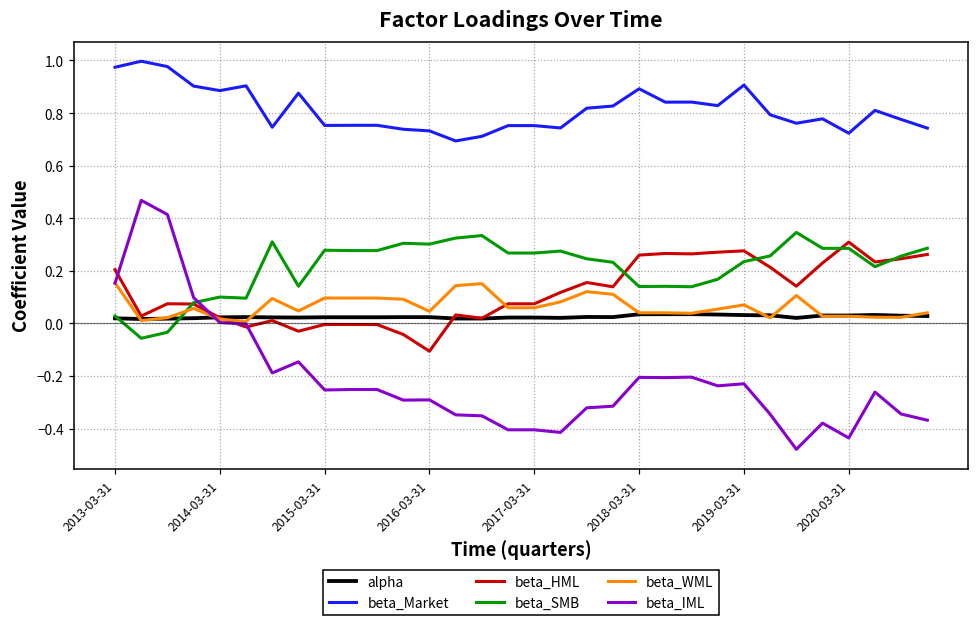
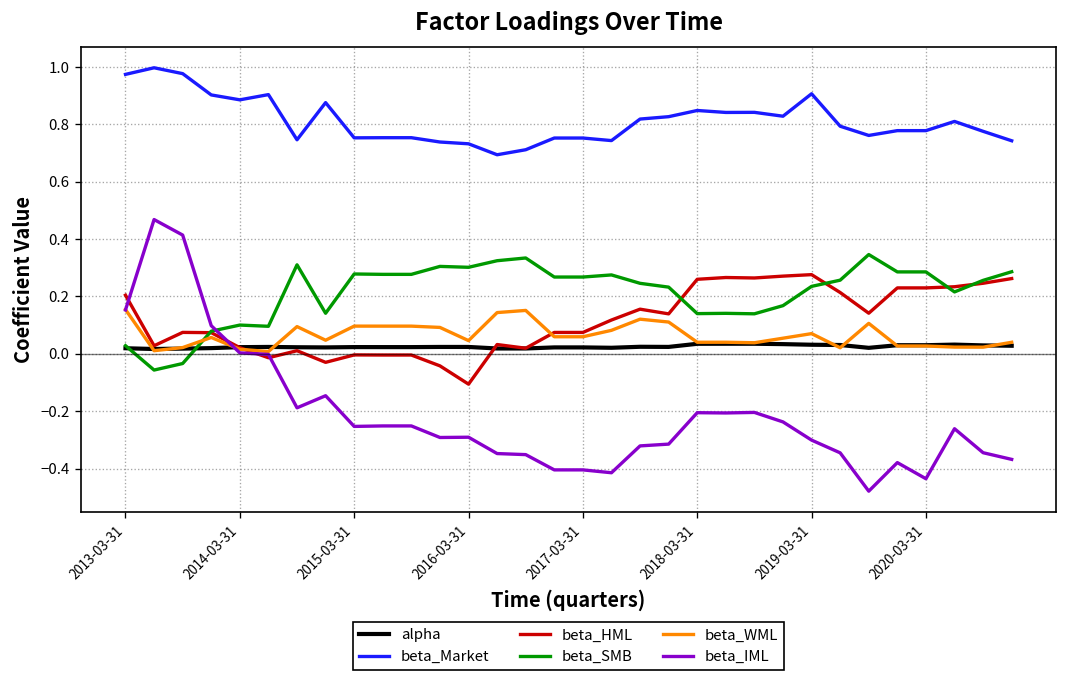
beta_Market, 2018-03-31: 0.89 -> 0.85
beta_IML, 2019-03-31: -0.23 -> -0.30
beta_Market, 2020-03-31: 0.72 -> 0.78
beta_HML, 2020-03-31: 0.31 -> 0.23
